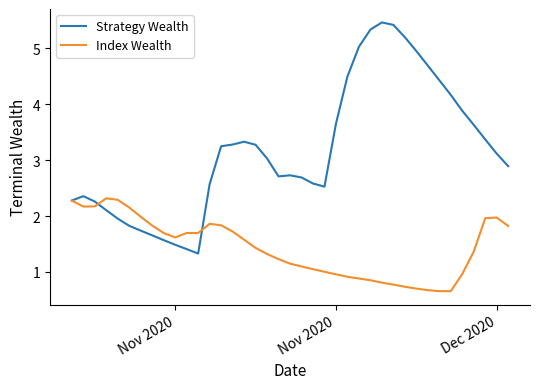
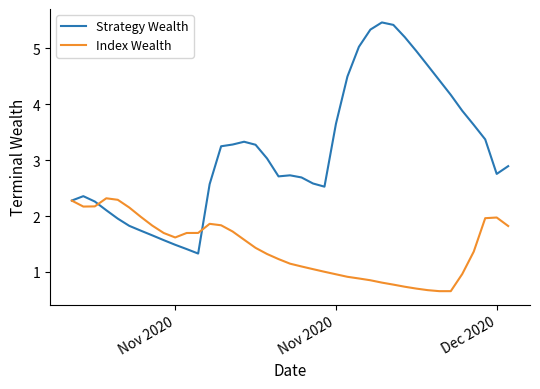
Strategy Wealth, Dec 2020: 3.1 -> 2.8
